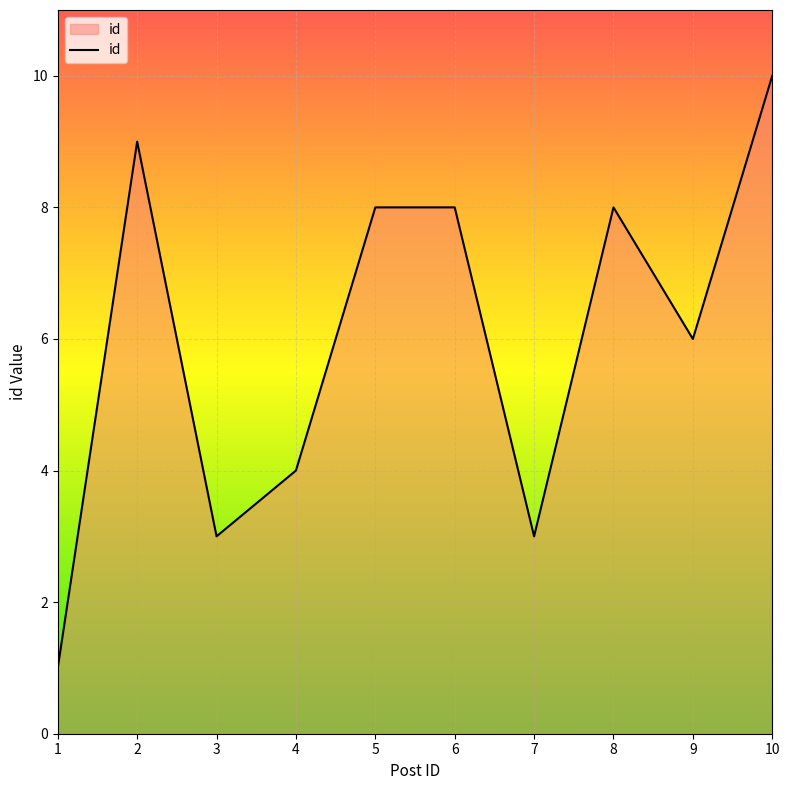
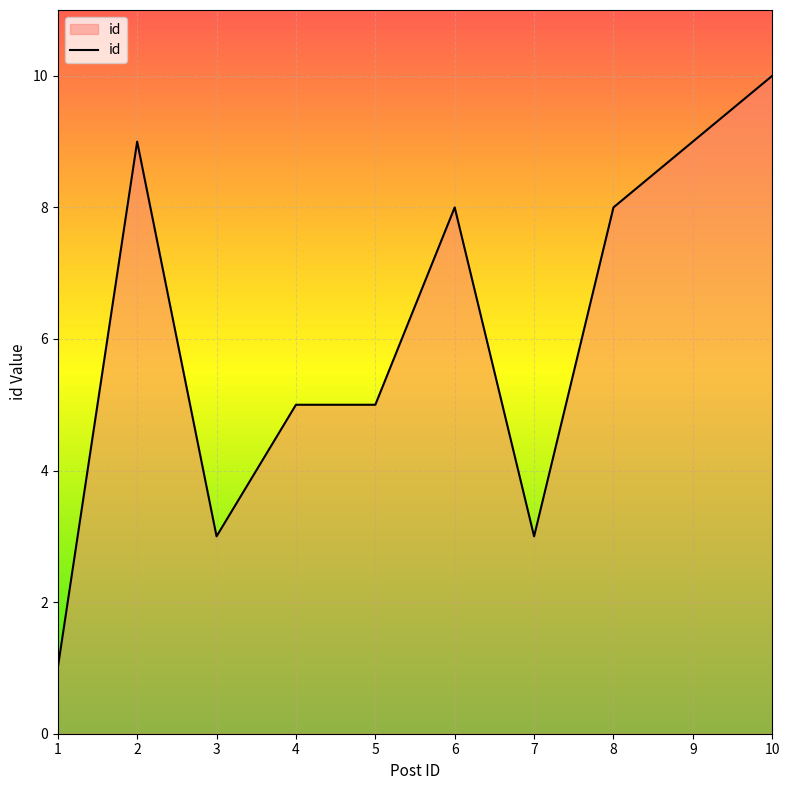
4: 4 -> 5
5: 8 -> 5
9: 6 -> 9
